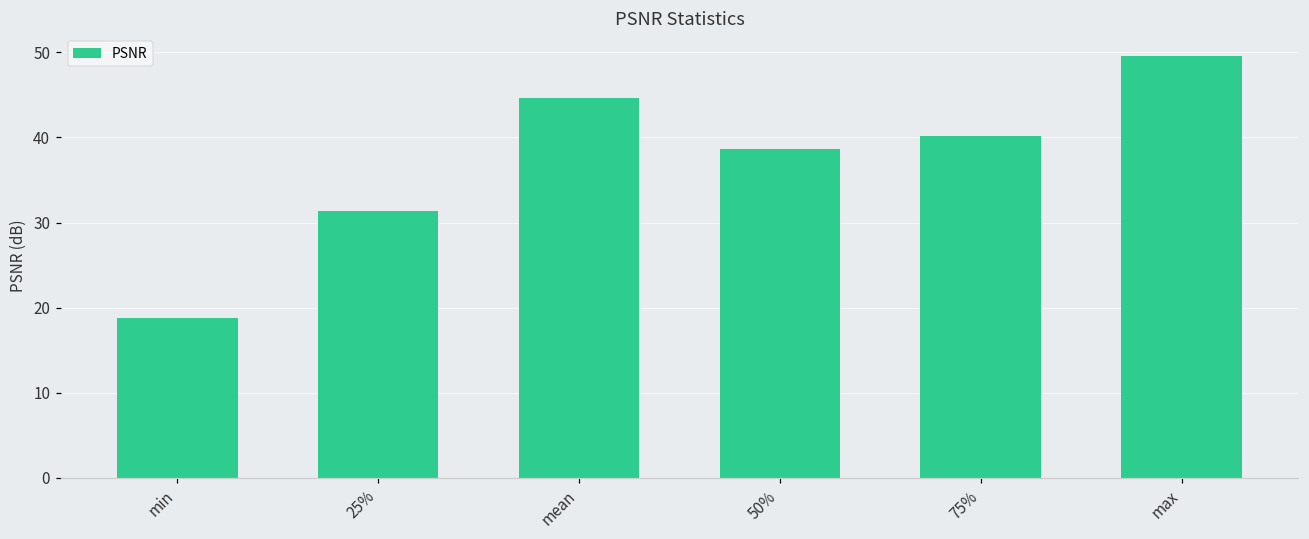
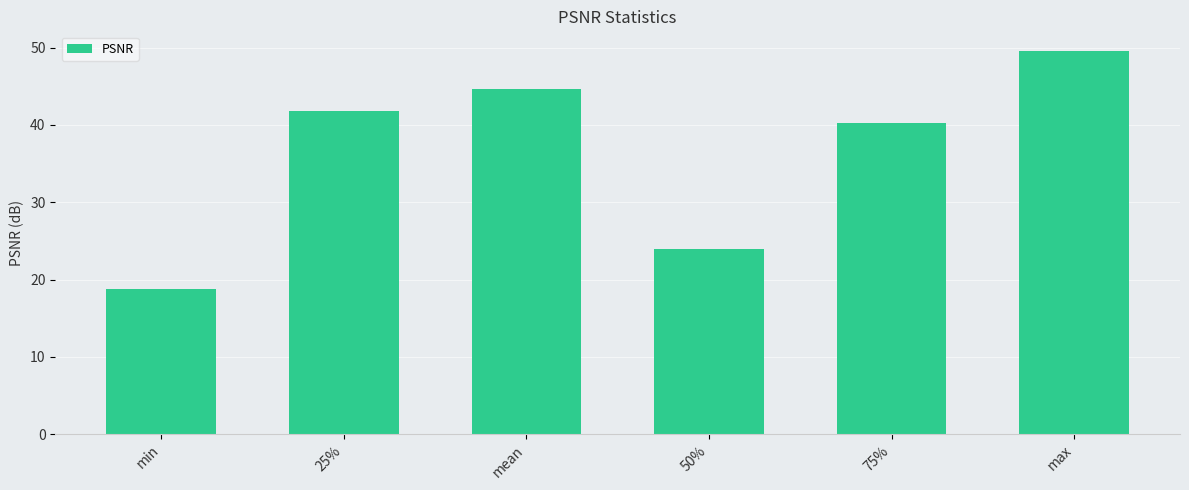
25%: 31 -> 42
50%: 39 -> 24
